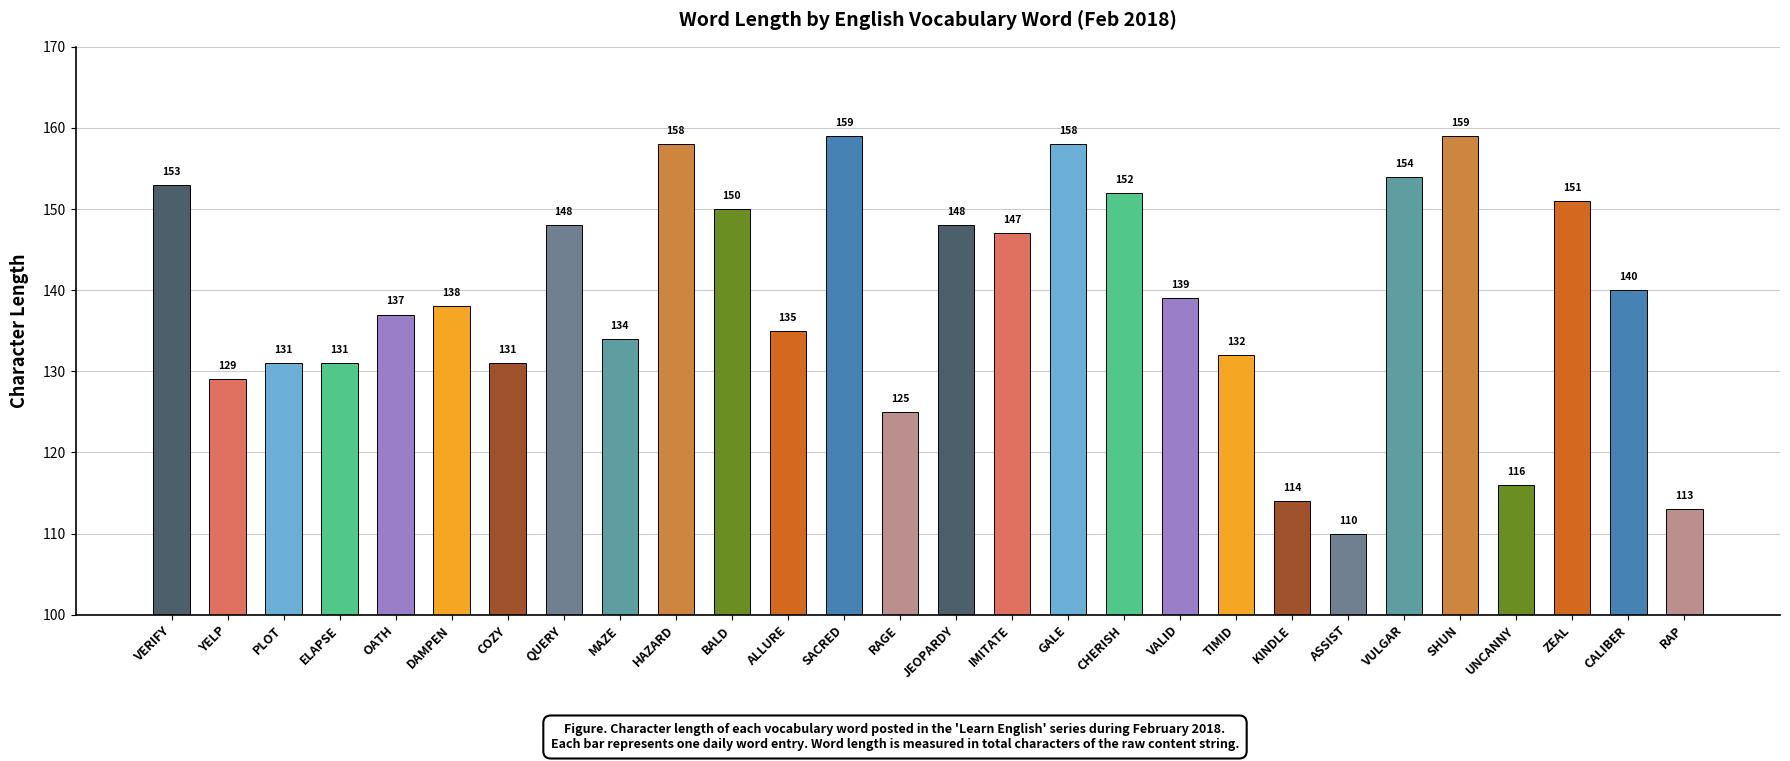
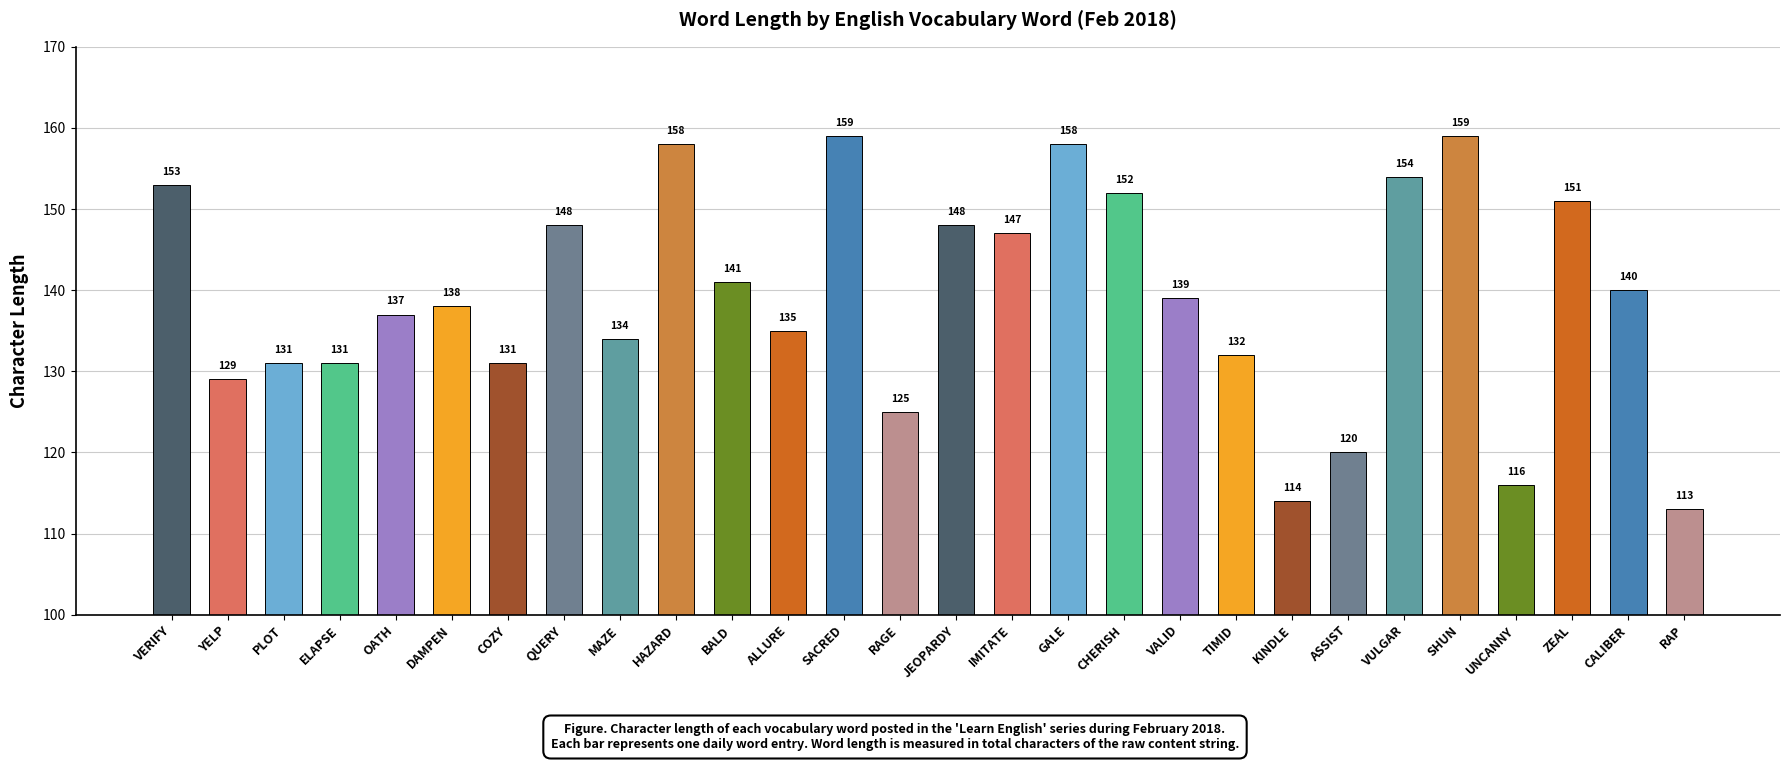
BALD: 150 -> 141
ASSIST: 110 -> 120
